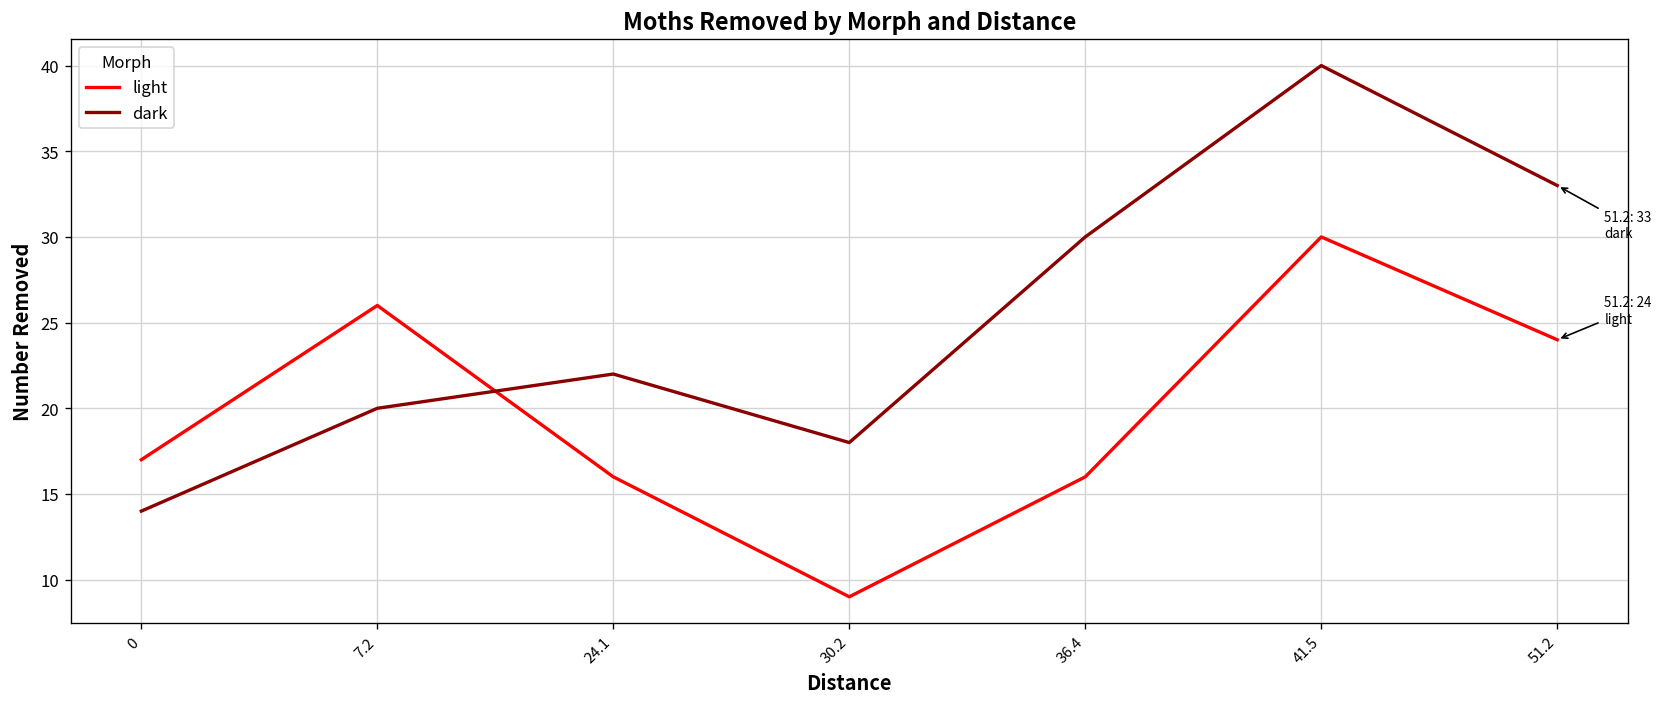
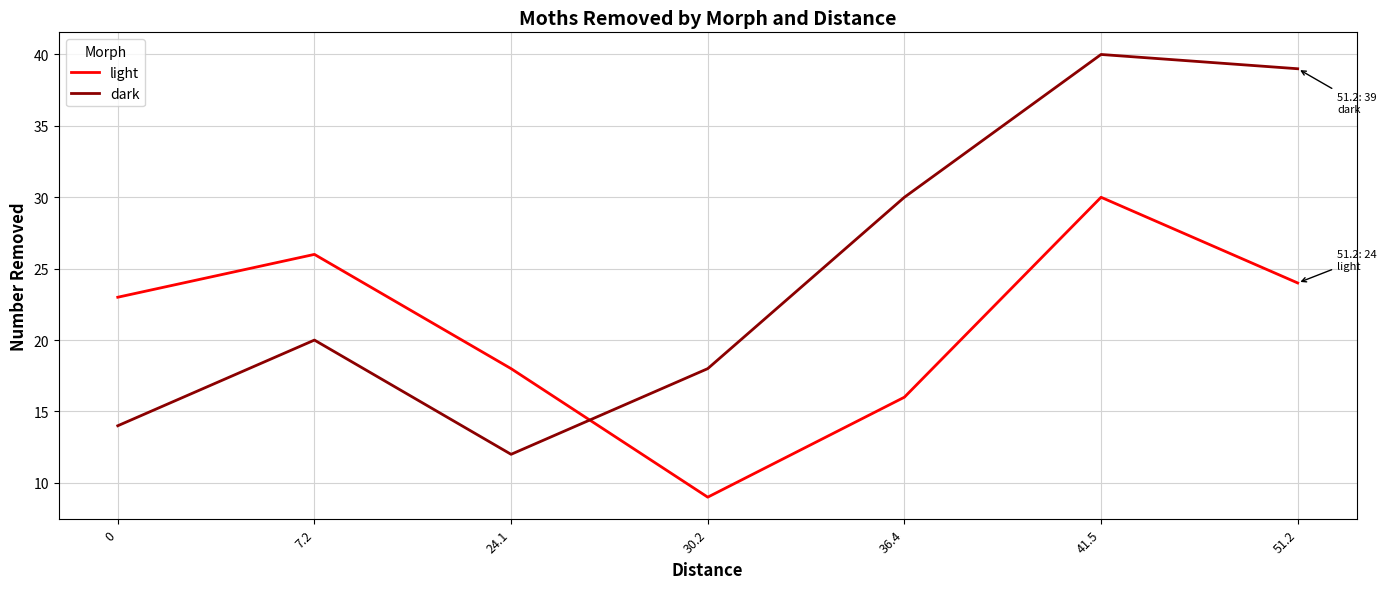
light, 0: 17 -> 23
light, 24.1: 16 -> 18
dark, 24.1: 22 -> 12
dark, 51.2: 33 -> 39
